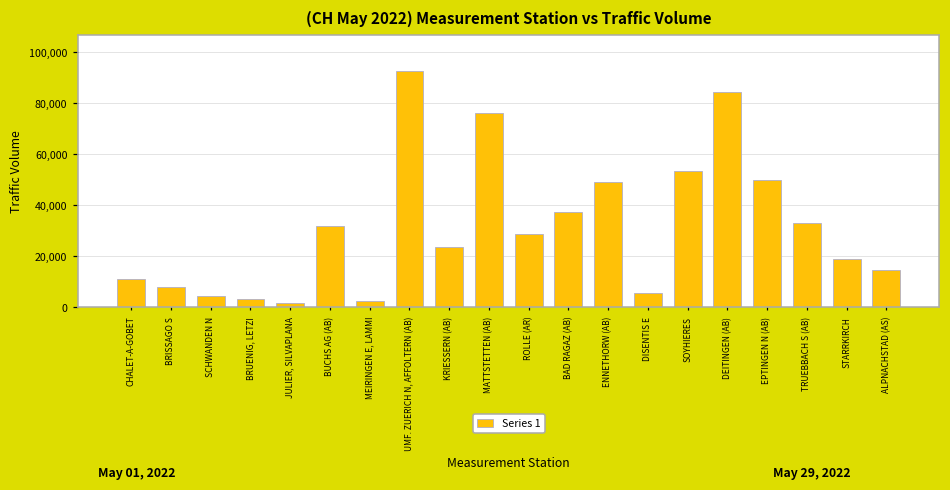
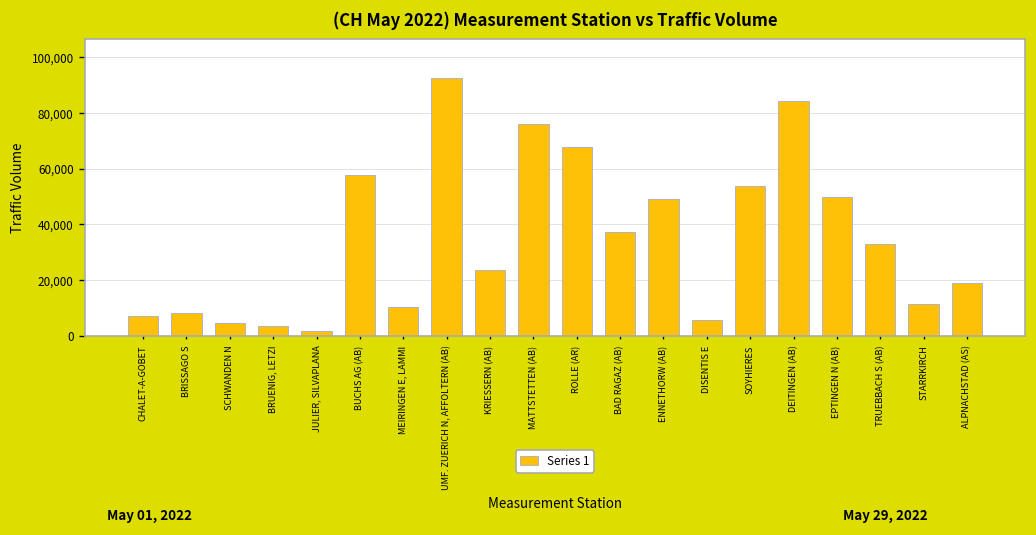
CHALET-A-GOBET: 11,000 -> 7,000
BUCHS AG (AB): 32,000 -> 58,000
MEIRINGEN E, LAMMI: 2,000 -> 10,000
ROLLE (AR): 29,000 -> 68,000
STARRKIRCH: 19,000 -> 12,000
ALPNACHSTAD (AS): 15,000 -> 19,000
